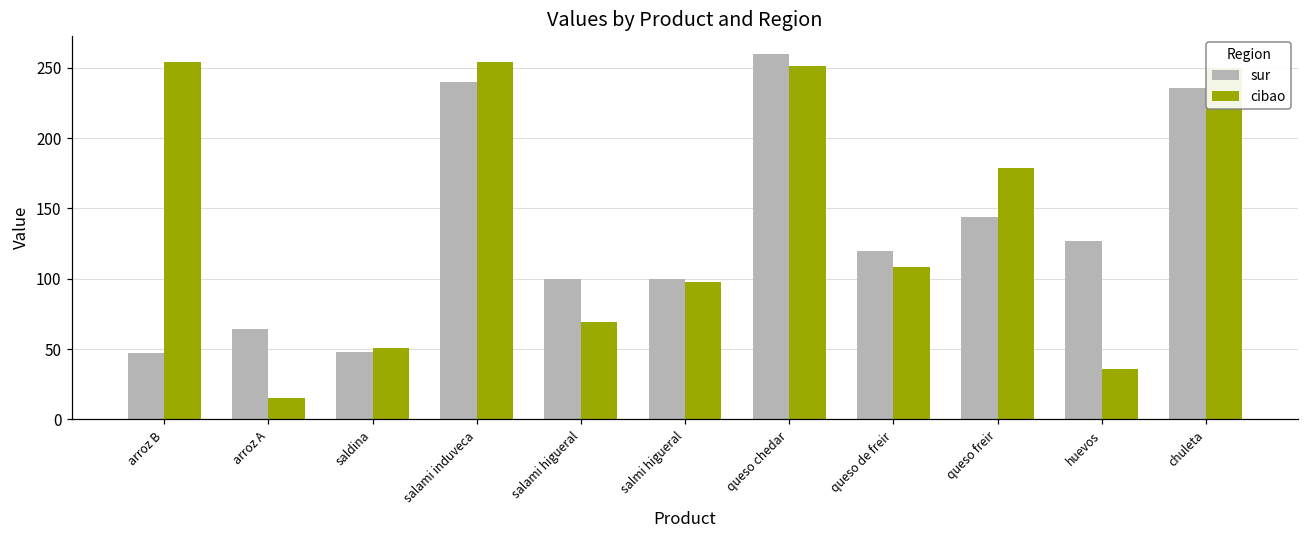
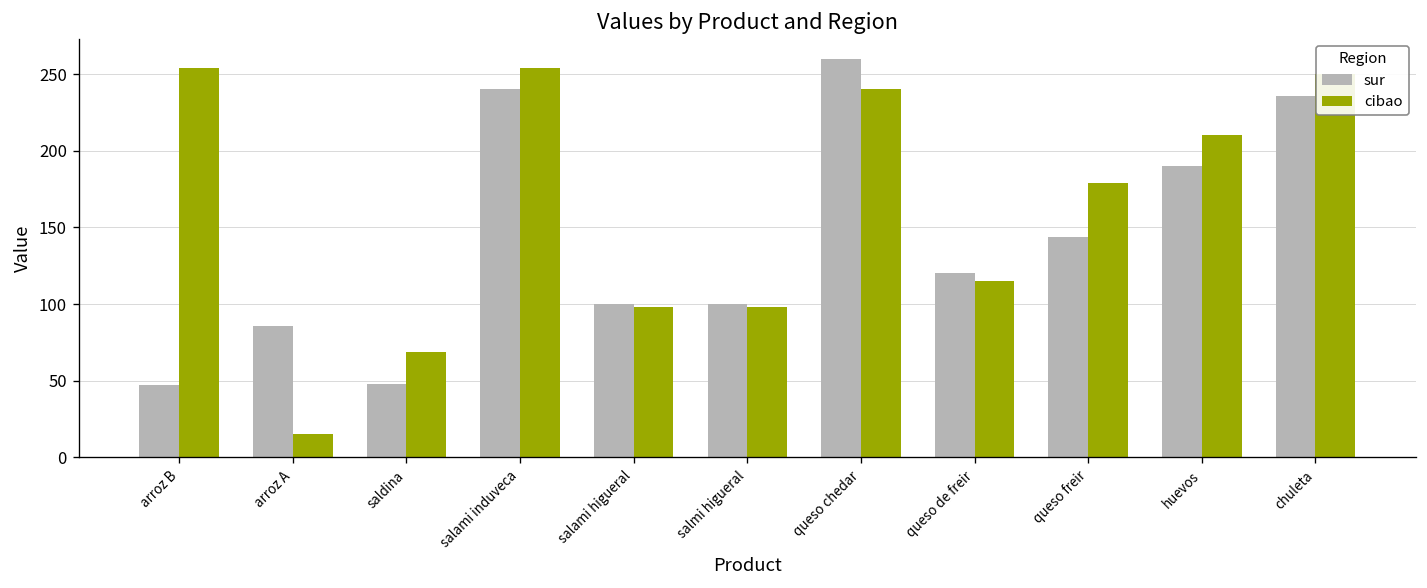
sur, arroz A: 64 -> 86
cibao, saldina: 51 -> 69
cibao, salami higueral: 69 -> 98
cibao, queso chedar: 251 -> 240
cibao, queso de freir: 108 -> 115
sur, huevos: 127 -> 190
cibao, huevos: 36 -> 210
